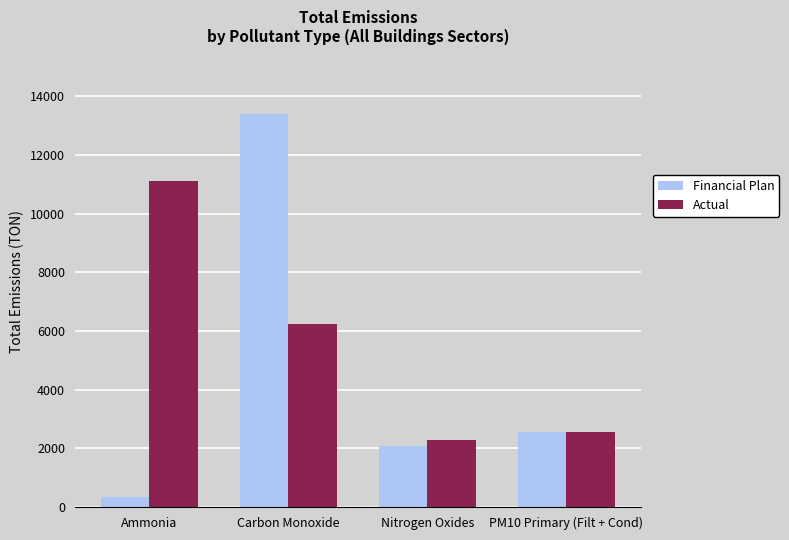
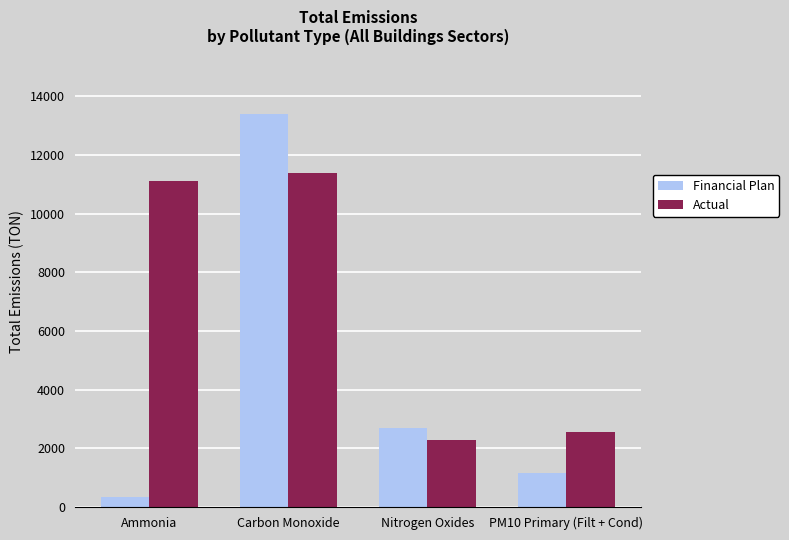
Actual, Carbon Monoxide: 6200 -> 11400
Financial Plan, Nitrogen Oxides: 2100 -> 2700
Financial Plan, PM10 Primary (Filt + Cond): 2600 -> 1100
